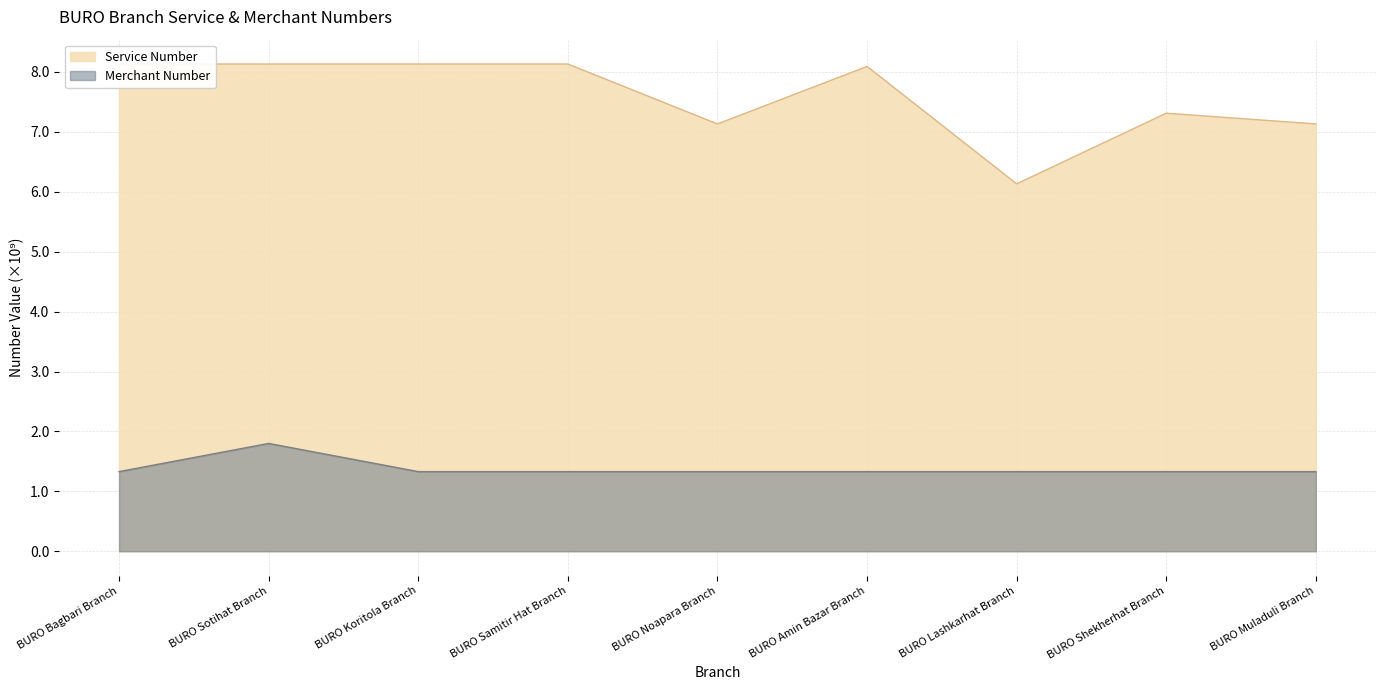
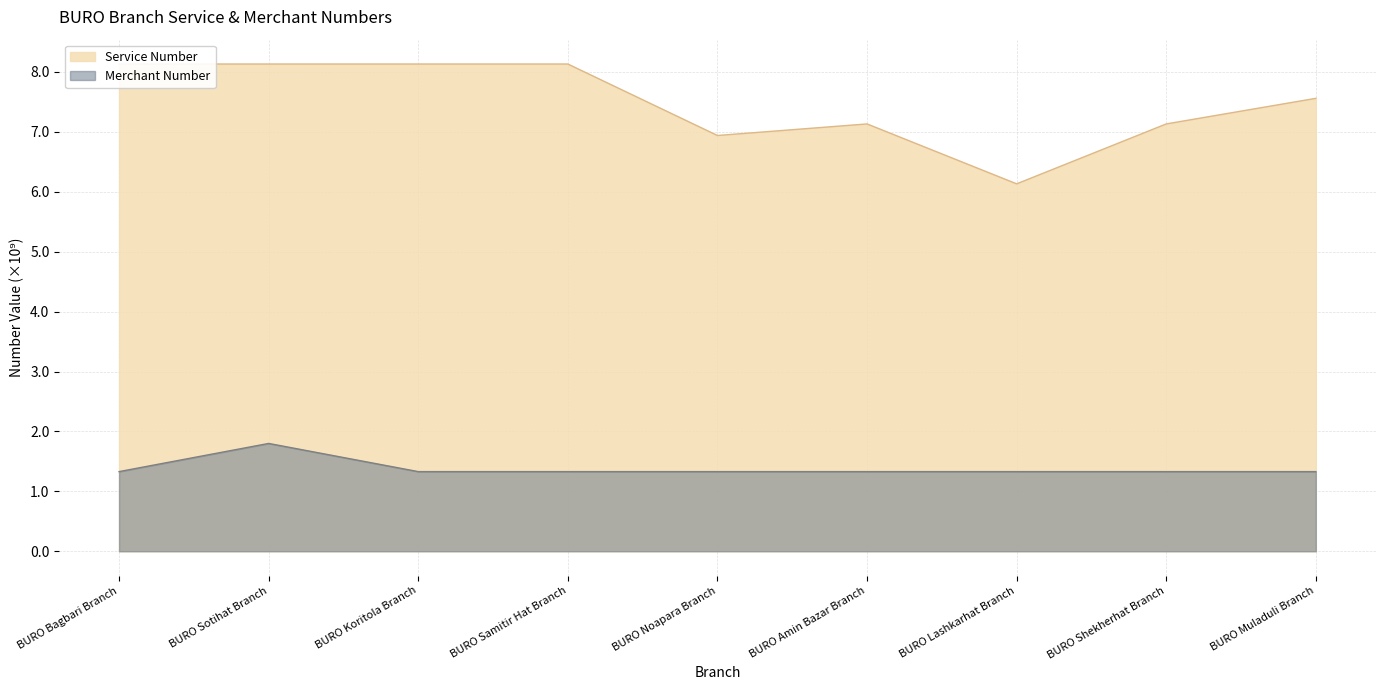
Service Number, BURO Noapara Branch: 7.1 -> 6.9
Service Number, BURO Amin Bazar Branch: 8.1 -> 7.1
Service Number, BURO Shekherhat Branch: 7.3 -> 7.1
Service Number, BURO Muladuli Branch: 7.1 -> 7.6
